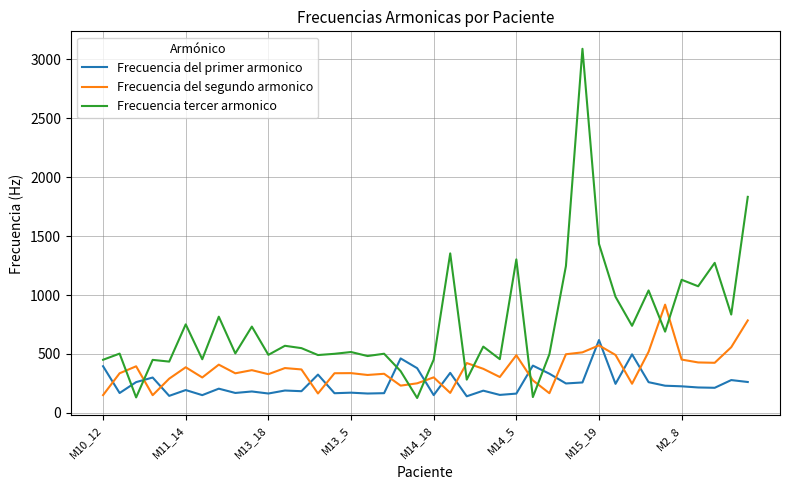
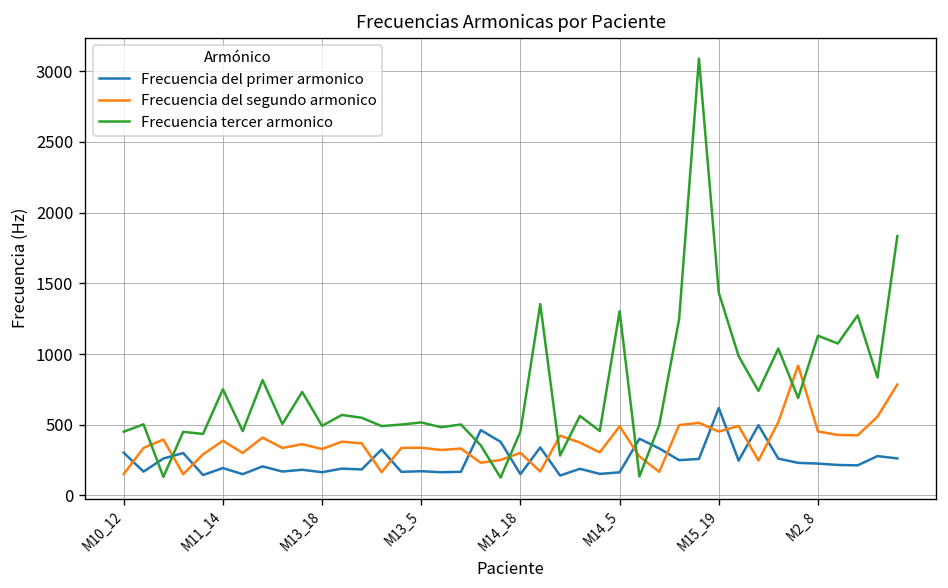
Frecuencia del primer armonico, M10_12: 400 -> 300
Frecuencia del segundo armonico, M15_19: 570 -> 450
